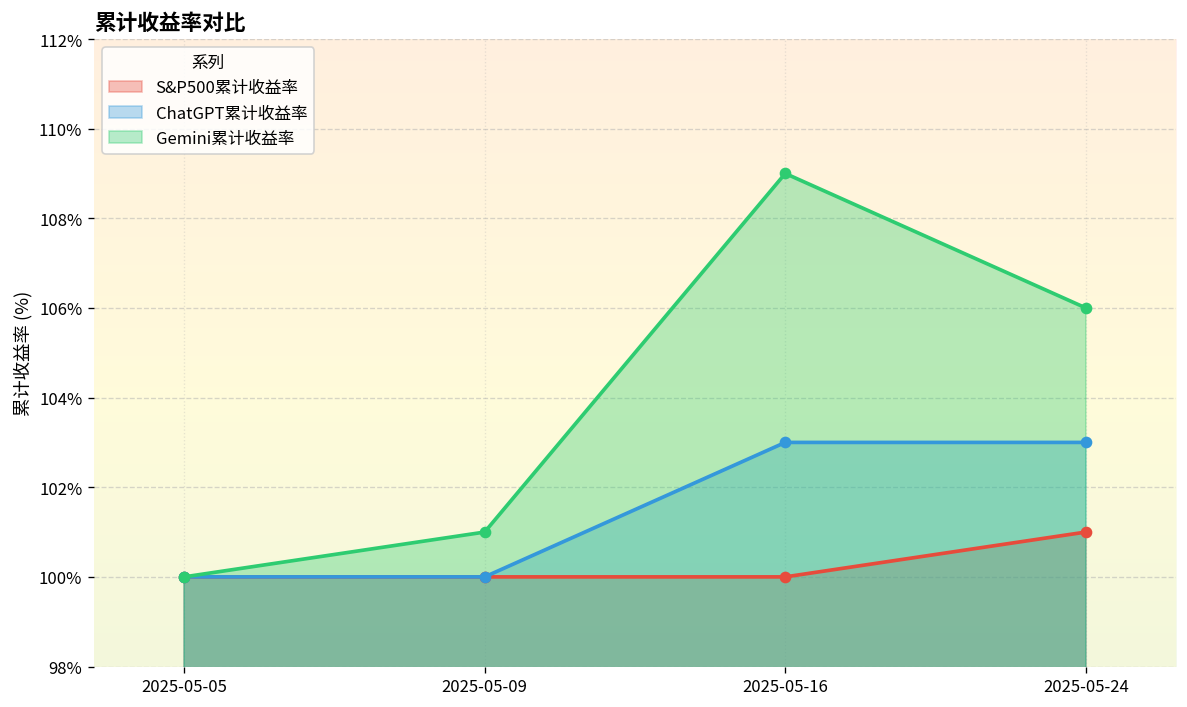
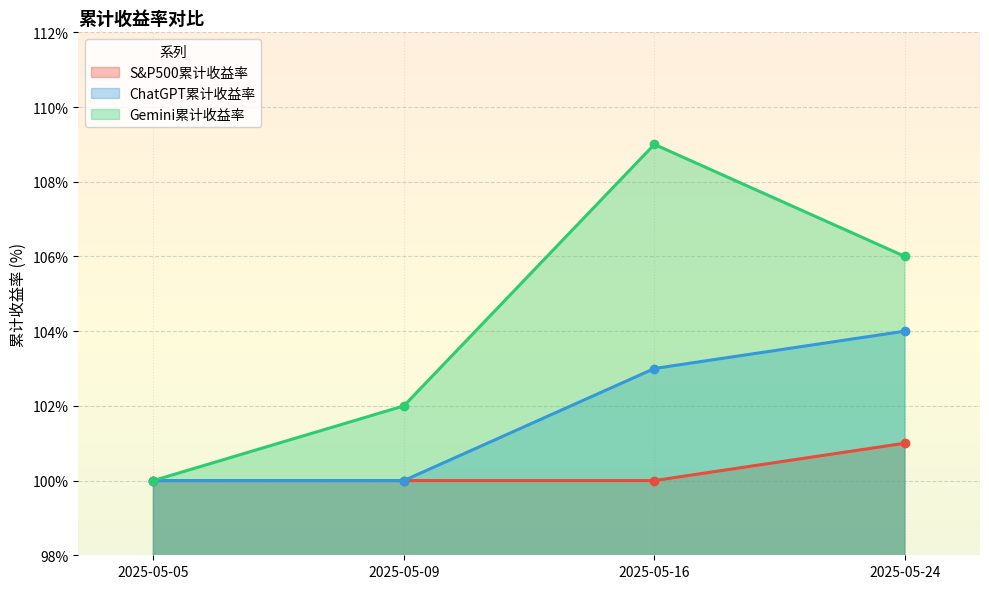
Gemini累计收益率, 2025-05-09: 101% -> 102%
ChatGPT累计收益率, 2025-05-24: 103% -> 104%
